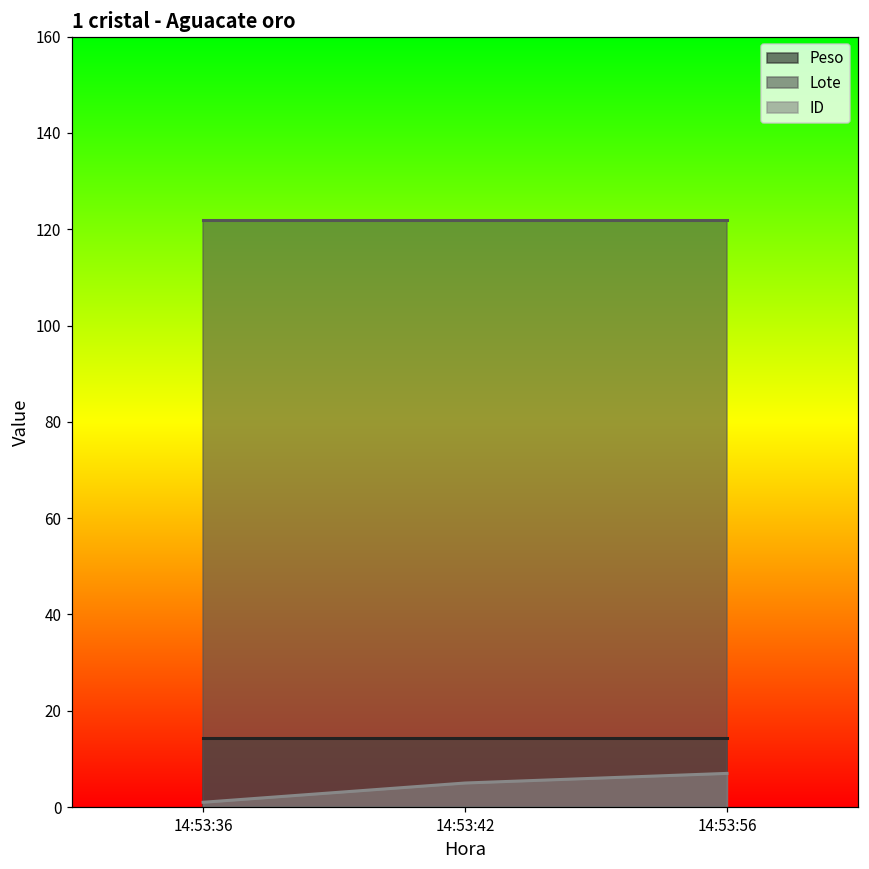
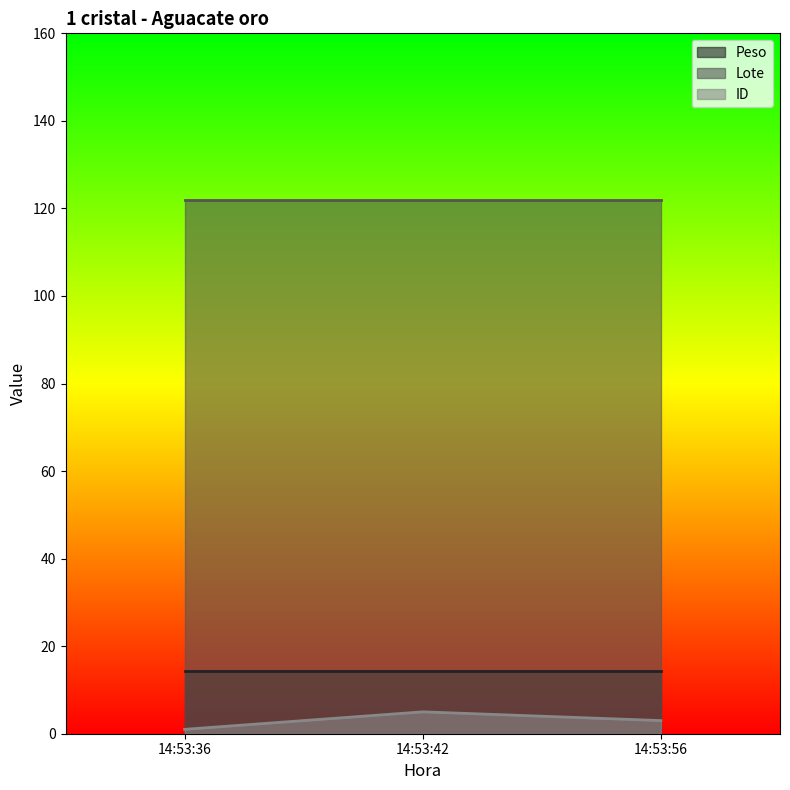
ID, 14:53:56: 7 -> 3
